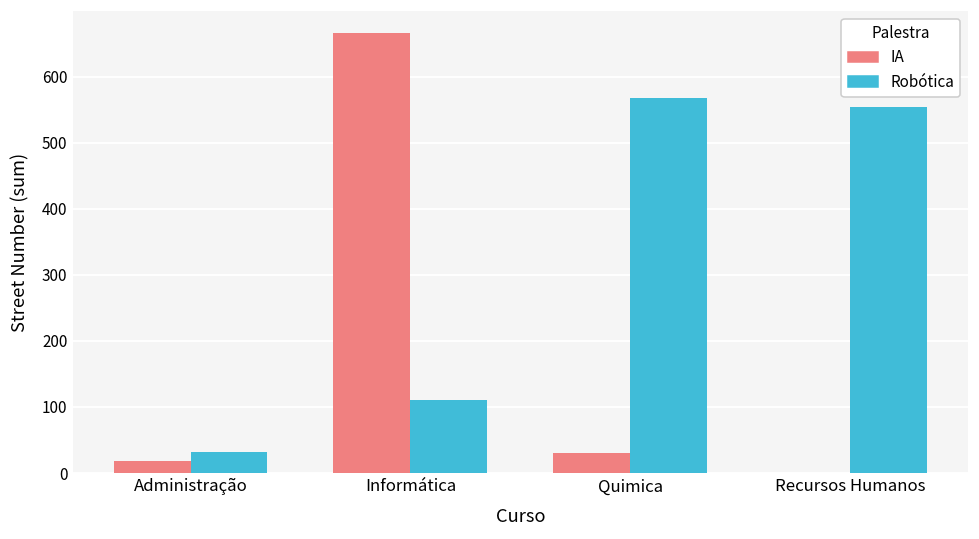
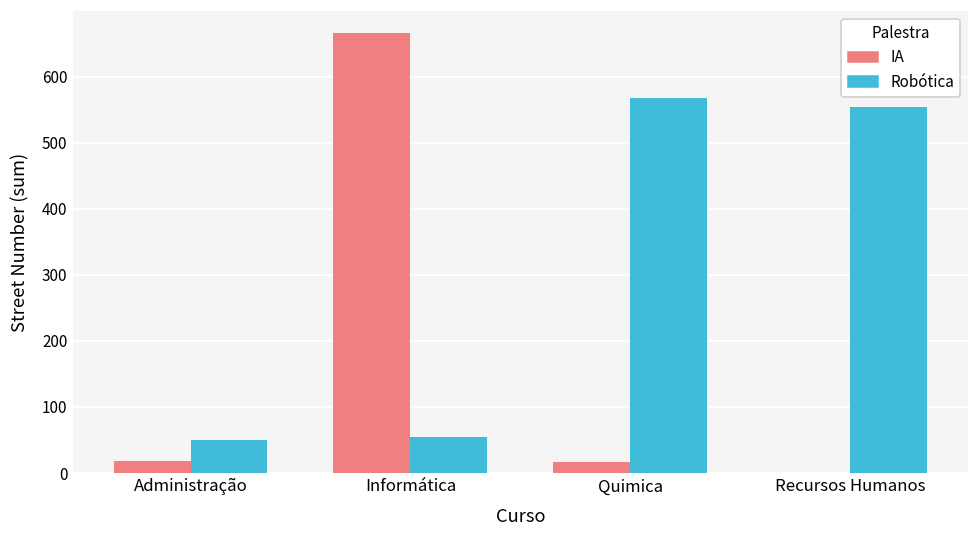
Robótica, Administração: 30 -> 50
Robótica, Informática: 110 -> 60
IA, Quimica: 30 -> 20
